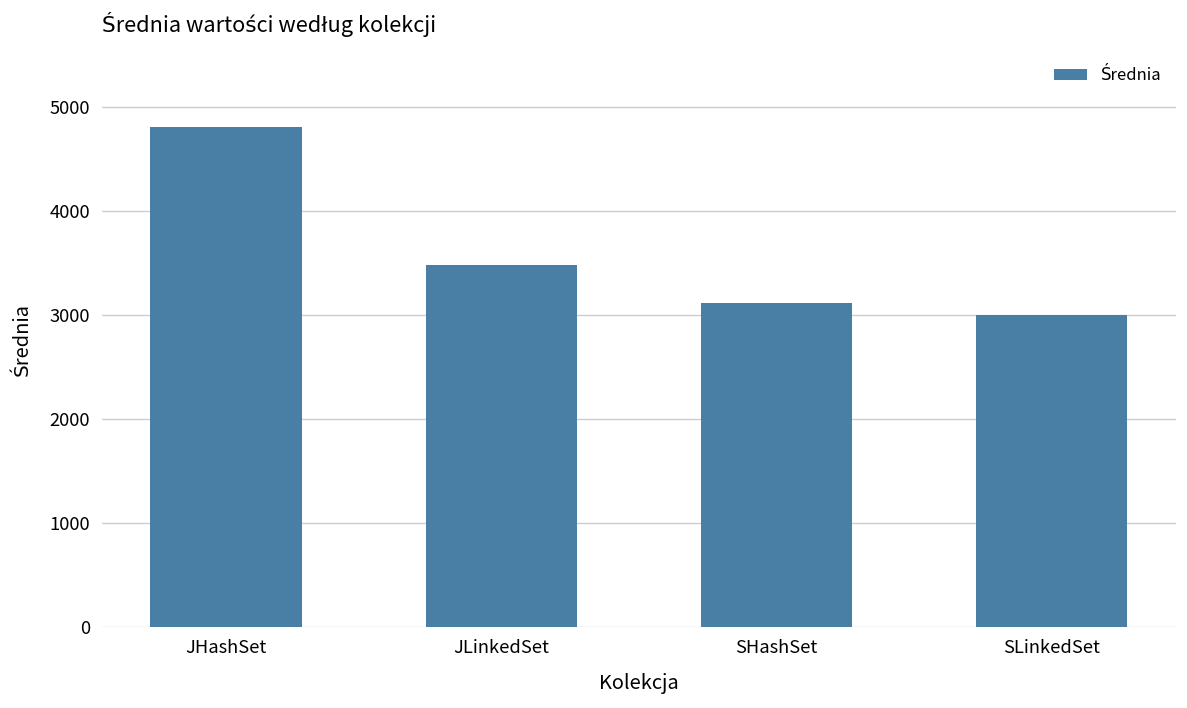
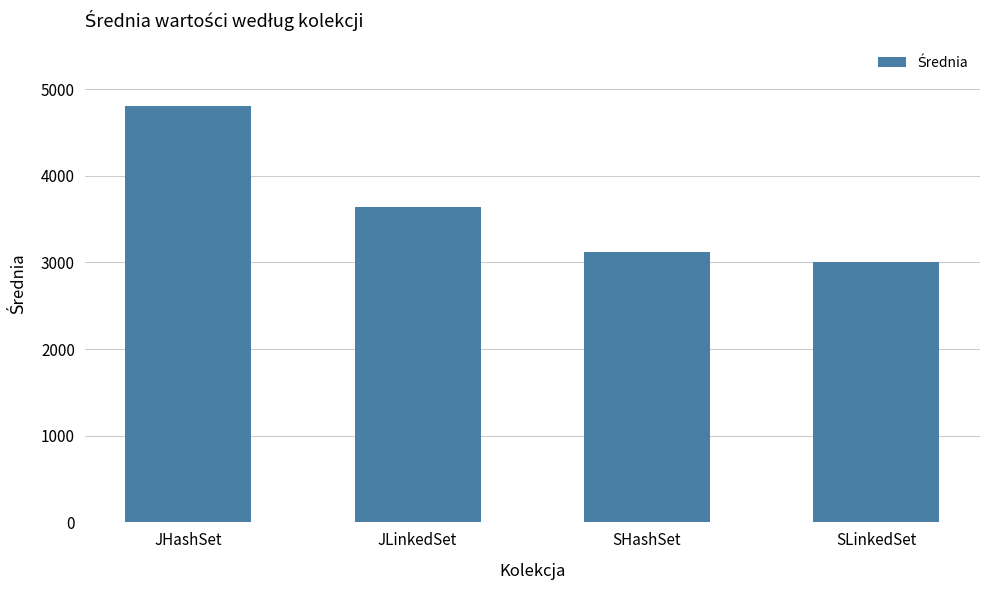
JLinkedSet: 3500 -> 3600
